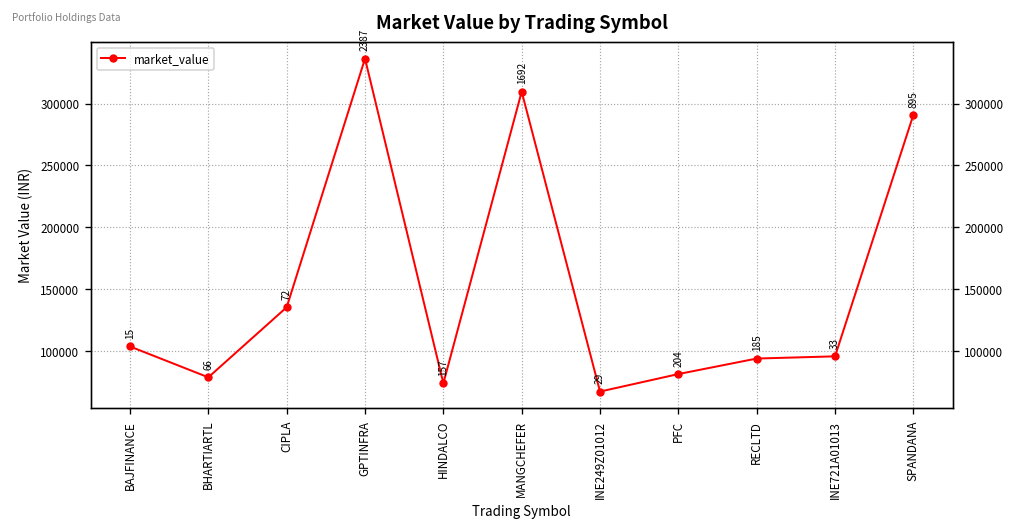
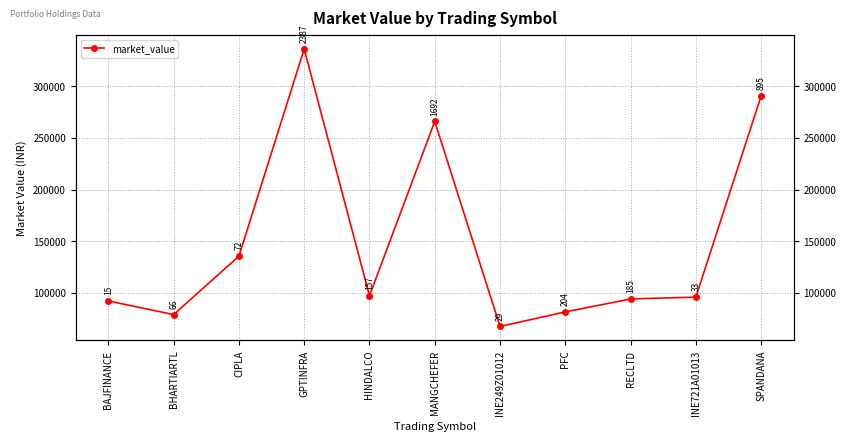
BAJFINANCE: 104000 -> 92000
HINDALCO: 74000 -> 97000
MANGCHEFER: 310000 -> 266000
